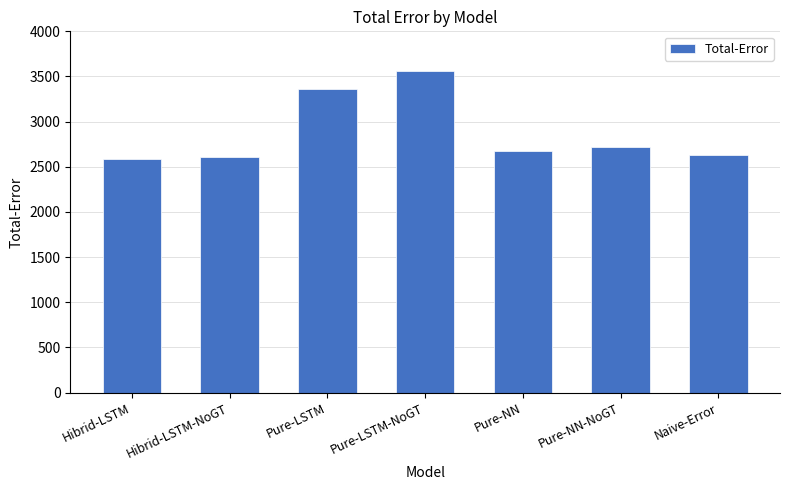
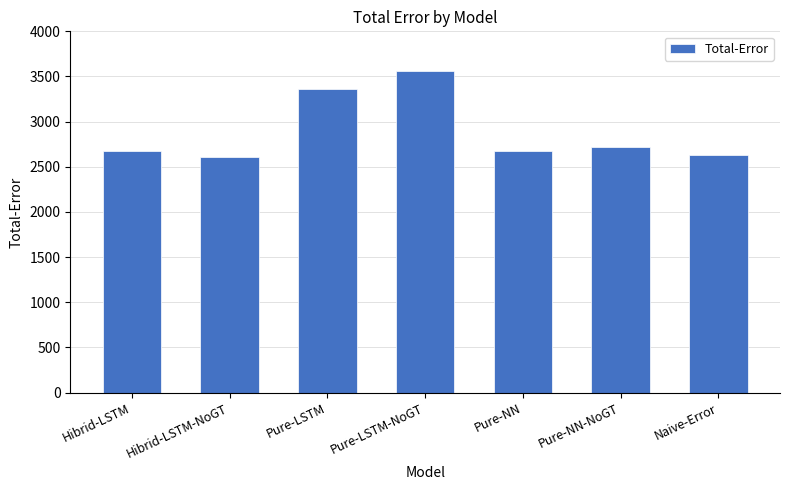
Hibrid-LSTM: 2600 -> 2700
